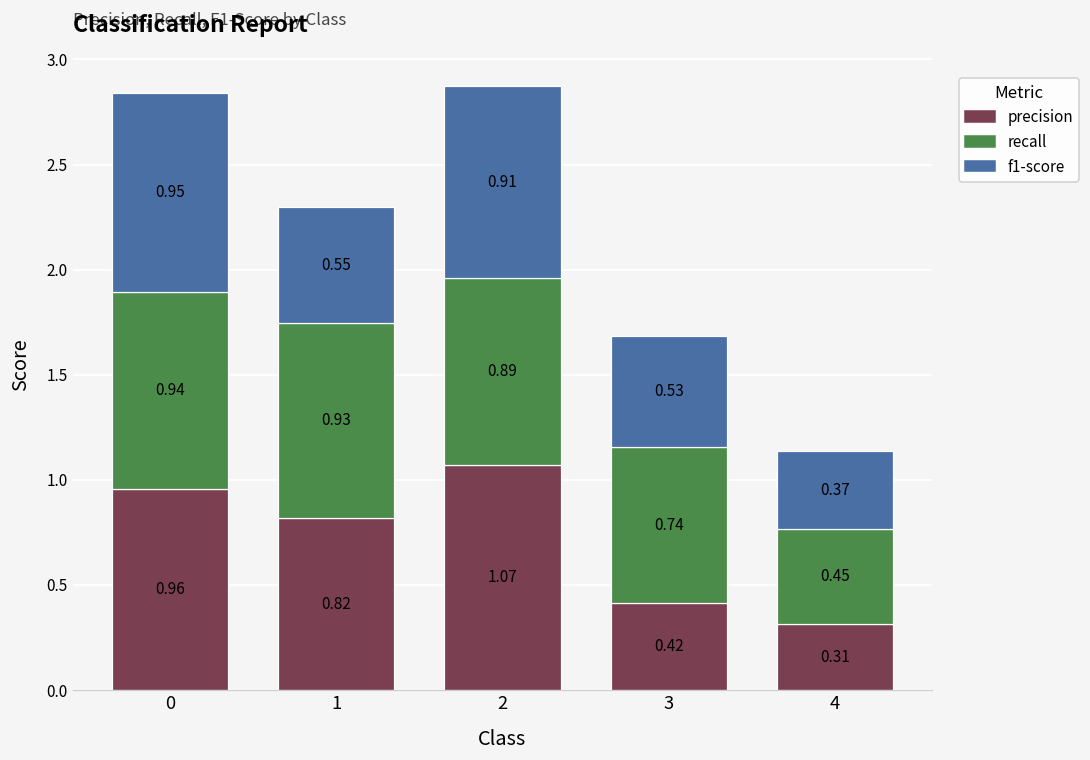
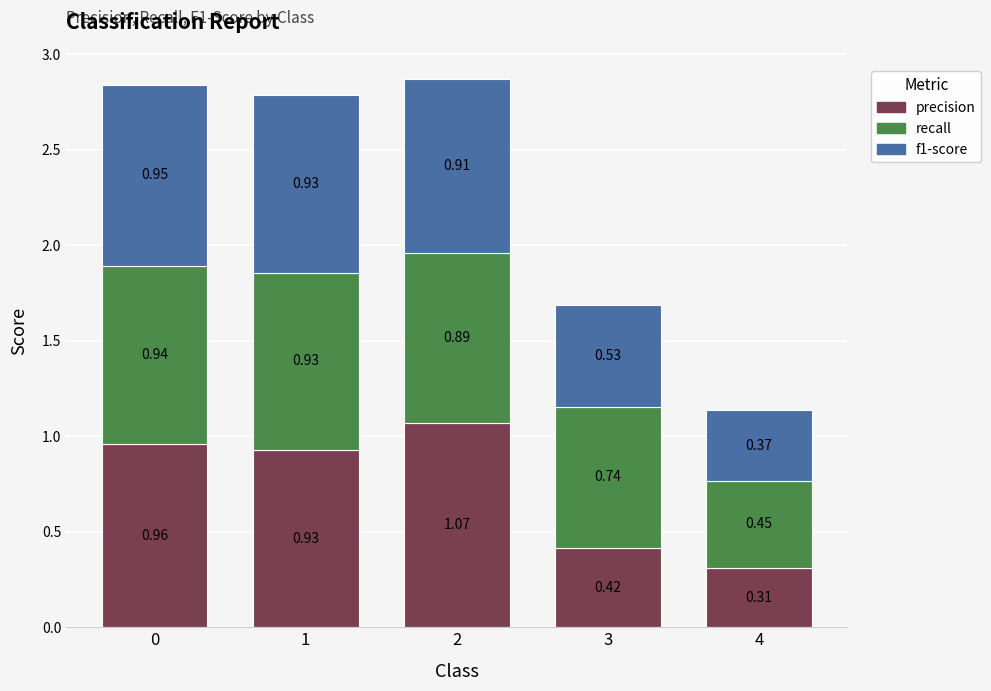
precision, 1: 0.82 -> 0.93
f1-score, 1: 0.55 -> 0.93
